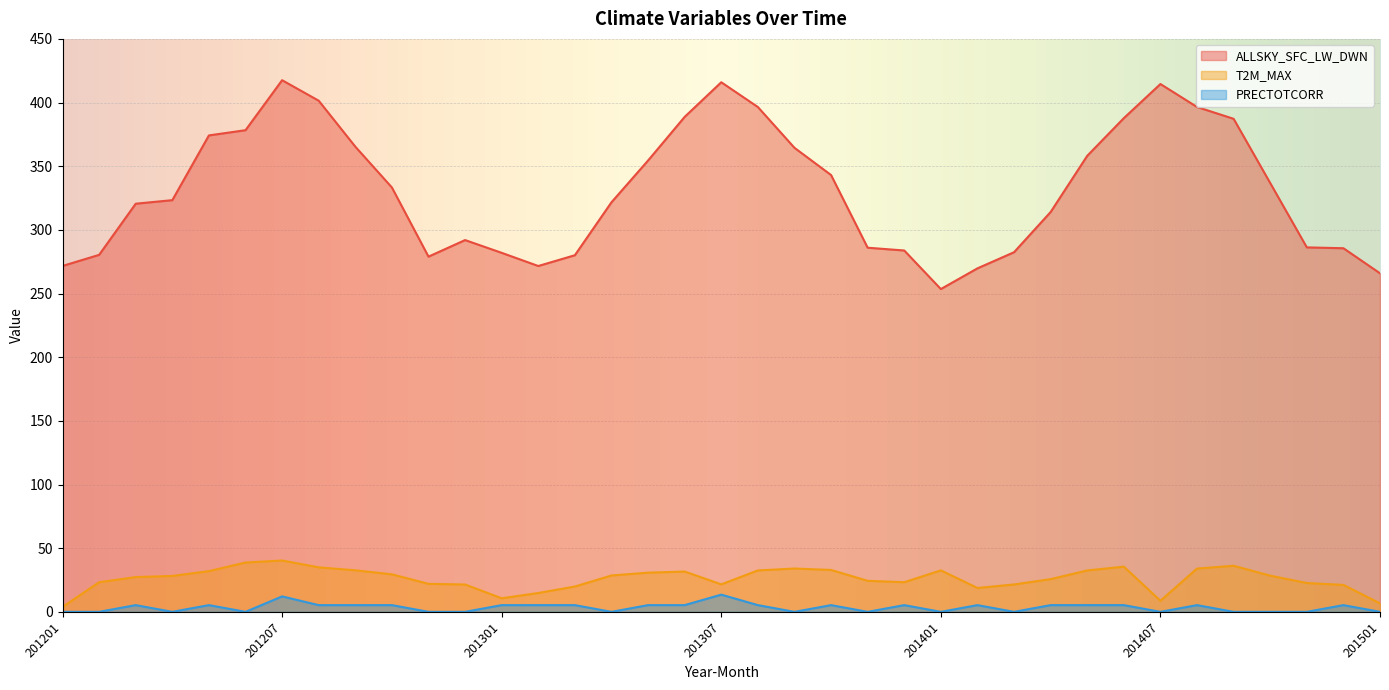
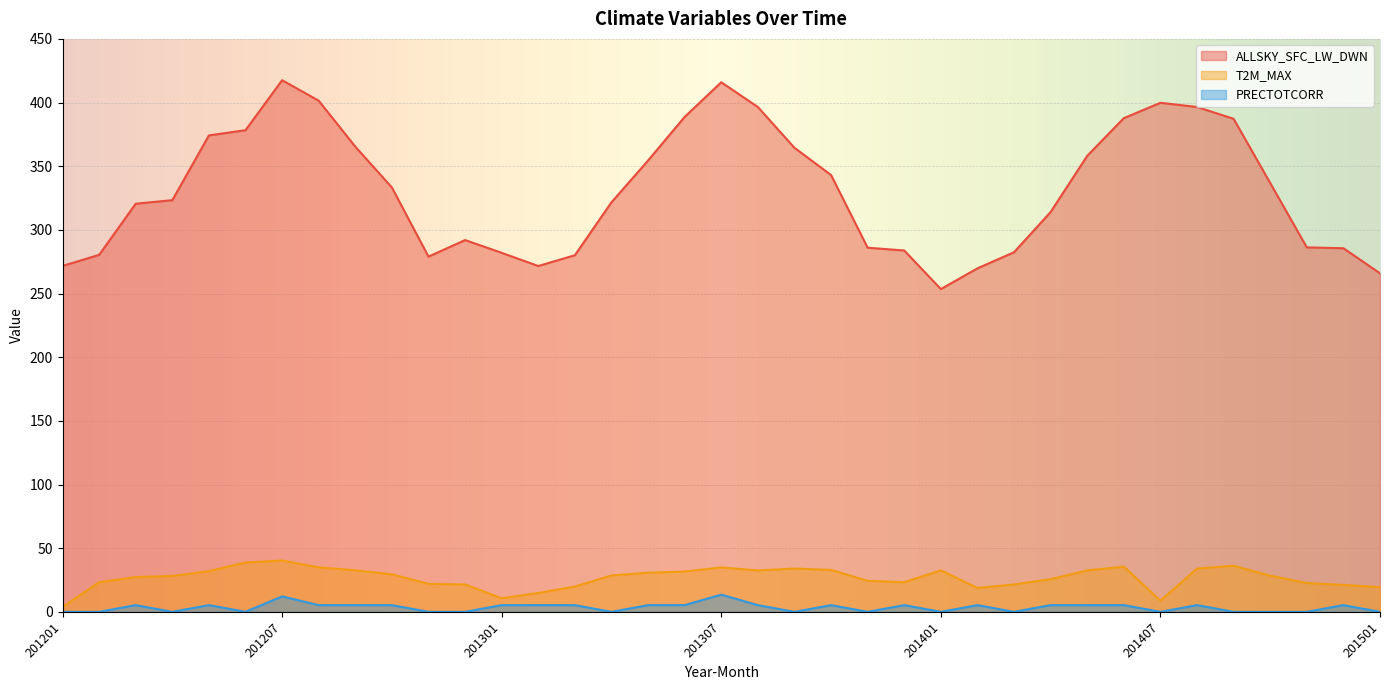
T2M_MAX, 201307: 22 -> 35
ALLSKY_SFC_LW_DWN, 201407: 415 -> 400
T2M_MAX, 201501: 7 -> 19
